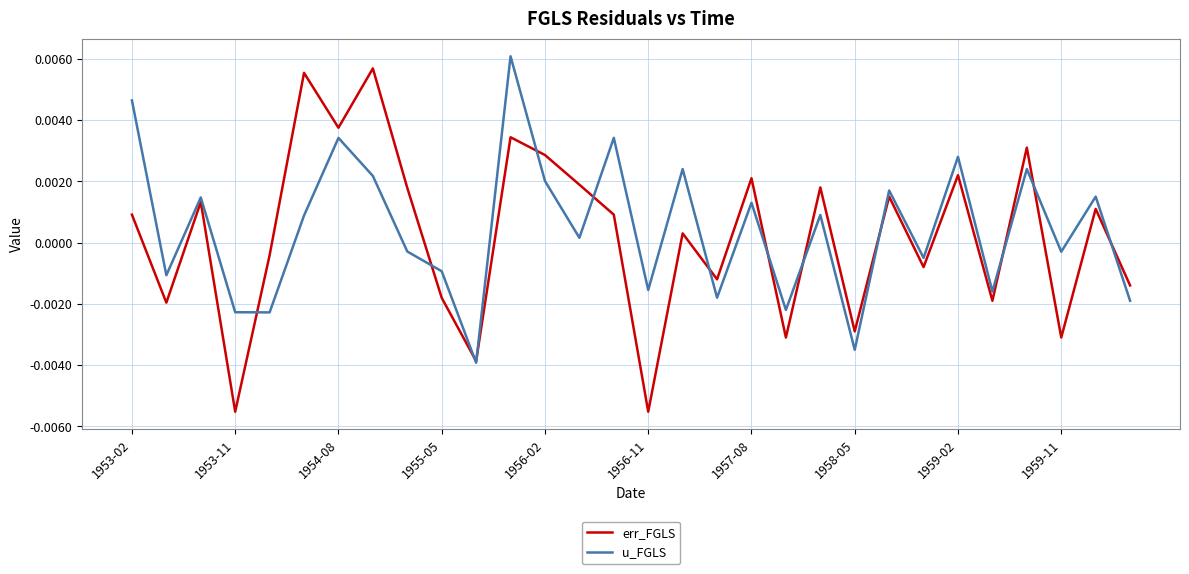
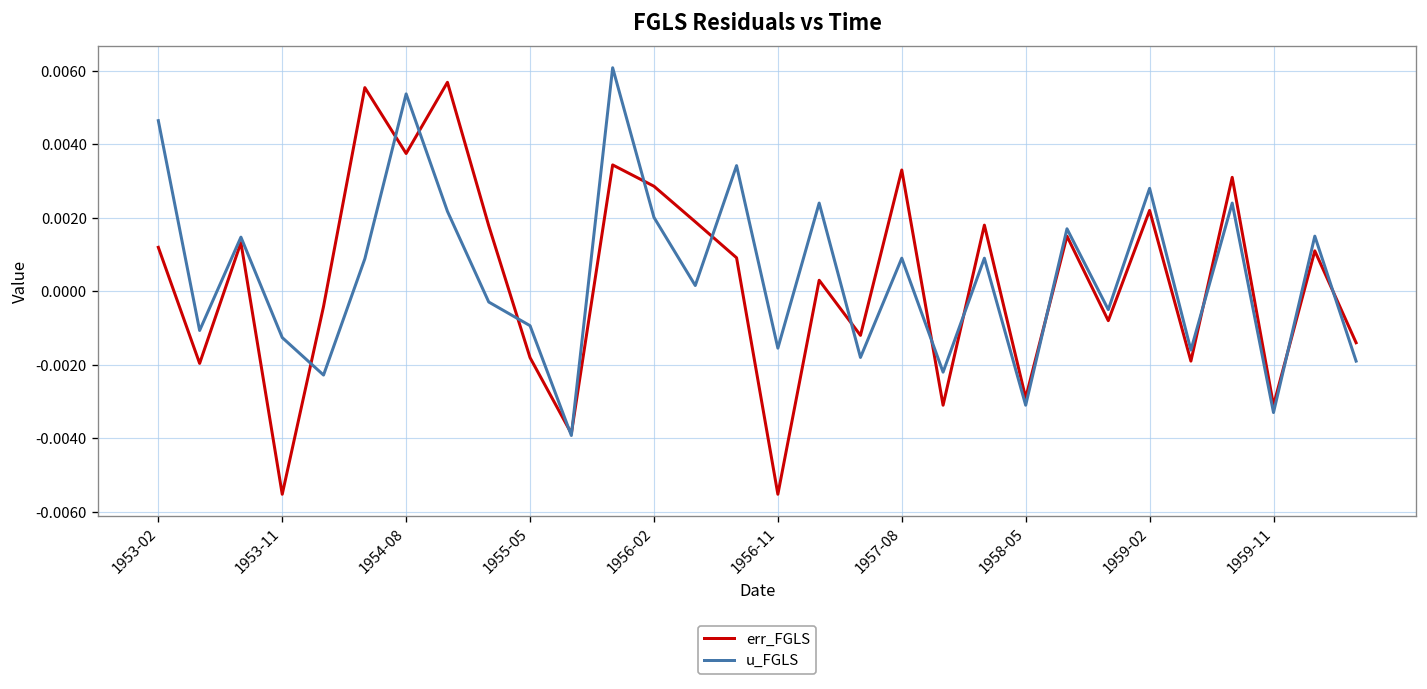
err_FGLS, 1953-02: 0.0009 -> 0.0012
u_FGLS, 1953-11: -0.0023 -> -0.0013
u_FGLS, 1954-08: 0.0034 -> 0.0054
err_FGLS, 1957-08: 0.0021 -> 0.0033
u_FGLS, 1957-08: 0.0013 -> 0.0009
u_FGLS, 1958-05: -0.0035 -> -0.0031
u_FGLS, 1959-11: -0.0003 -> -0.0033
